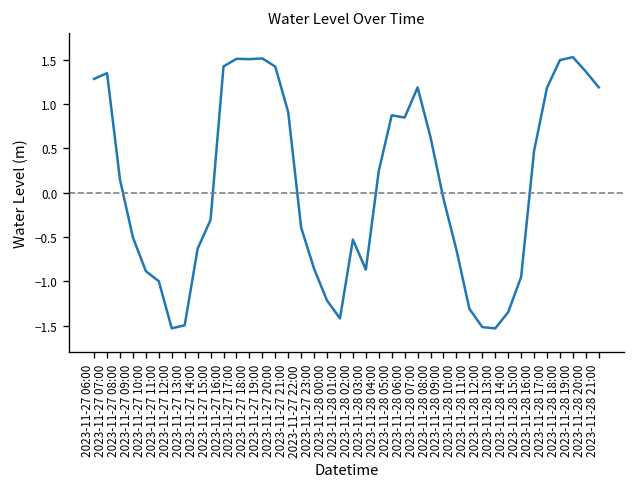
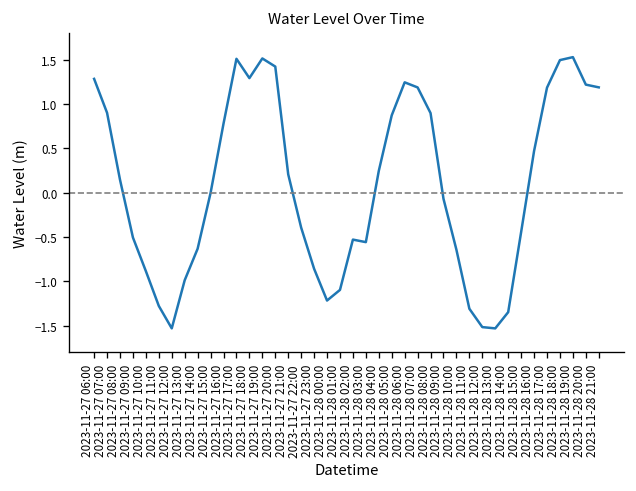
2023-11-27 07:00: 1.3 -> 0.9
2023-11-27 11:00: -1.0 -> -1.3
2023-11-27 13:00: -1.5 -> -1.0
2023-11-27 15:00: -0.3 -> 0.0
2023-11-27 16:00: 1.4 -> 0.8
2023-11-27 18:00: 1.5 -> 1.3
2023-11-27 21:00: 0.9 -> 0.2
2023-11-28 01:00: -1.4 -> -1.1
2023-11-28 03:00: -0.9 -> -0.6
2023-11-28 06:00: 0.8 -> 1.2
2023-11-28 08:00: 0.6 -> 0.9
2023-11-28 15:00: -0.9 -> -0.4
2023-11-28 20:00: 1.4 -> 1.2
